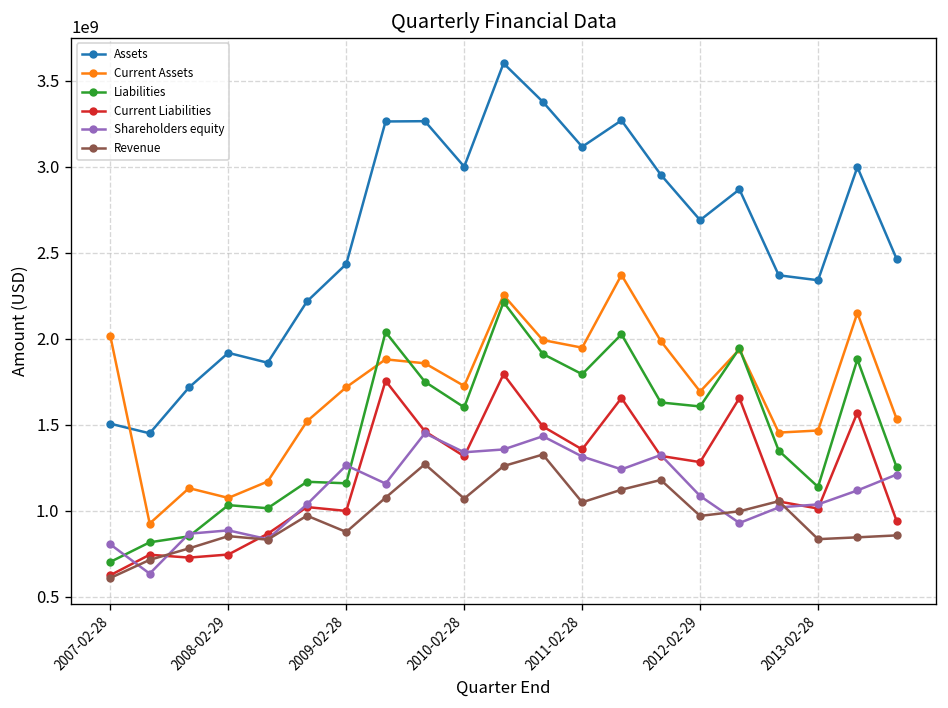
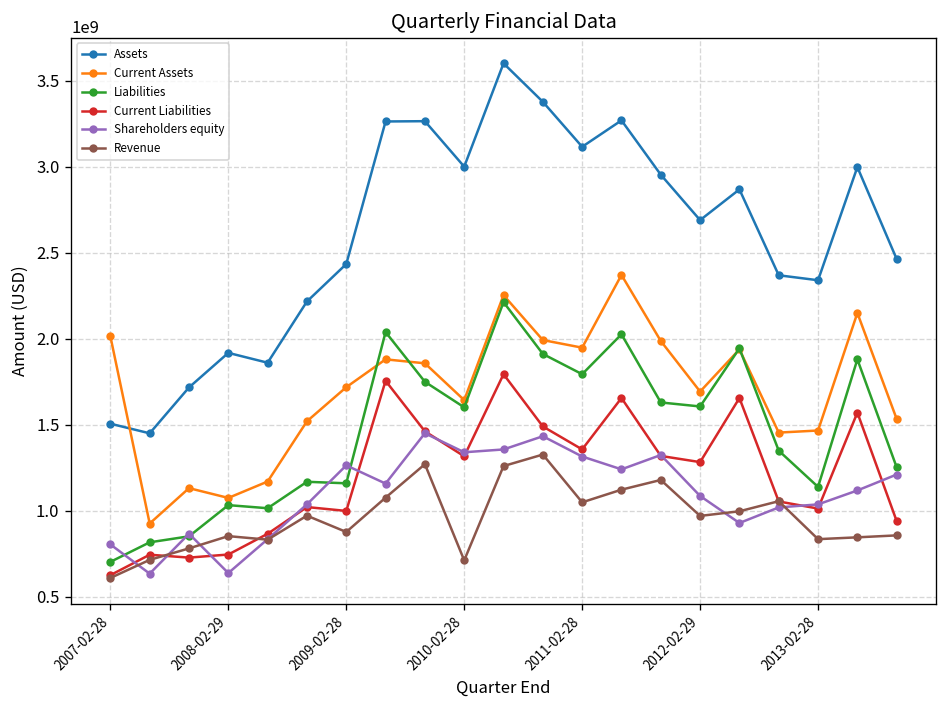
Shareholders equity, 2008-02-29: 890000000 -> 640000000
Current Assets, 2010-02-28: 1730000000 -> 1640000000
Revenue, 2010-02-28: 1070000000 -> 710000000
